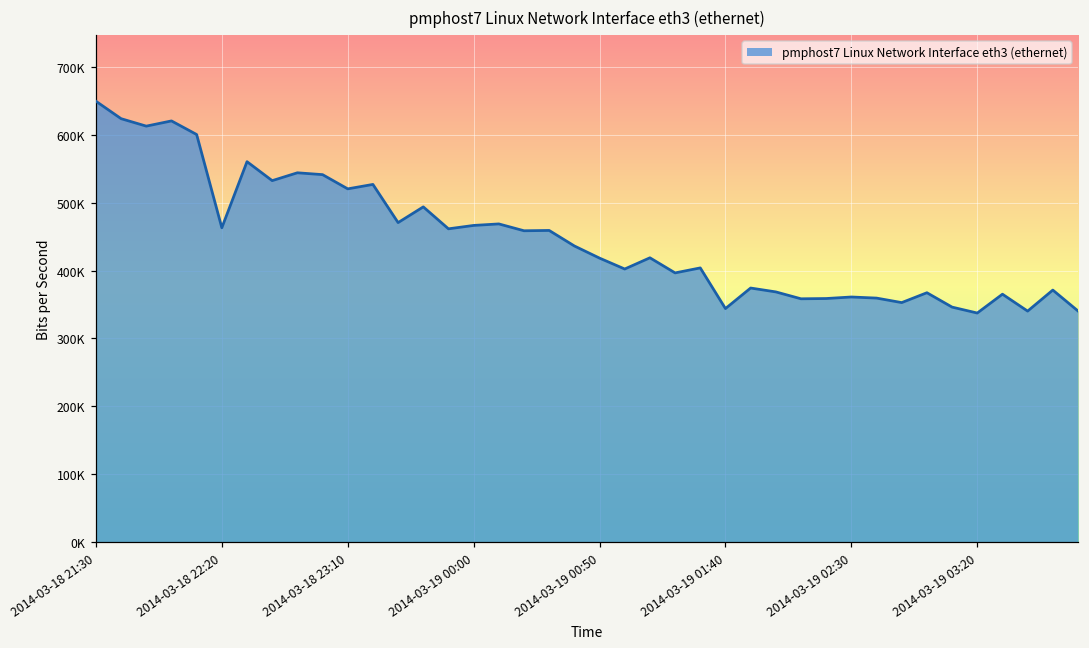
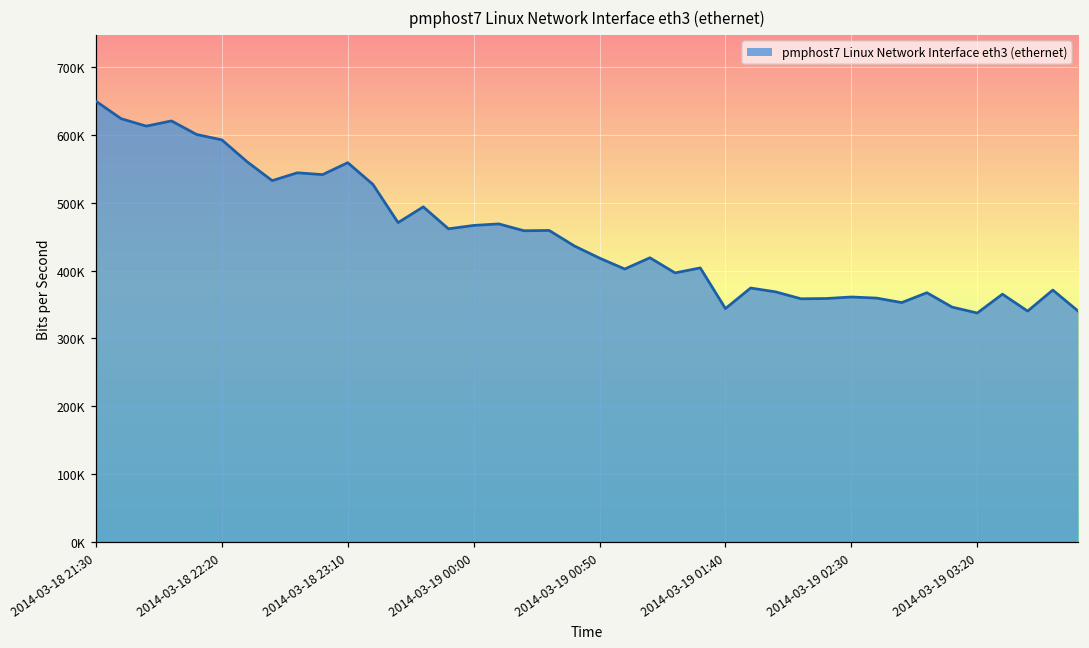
2014-03-18 22:20: 460000 -> 590000
2014-03-18 23:10: 520000 -> 560000
